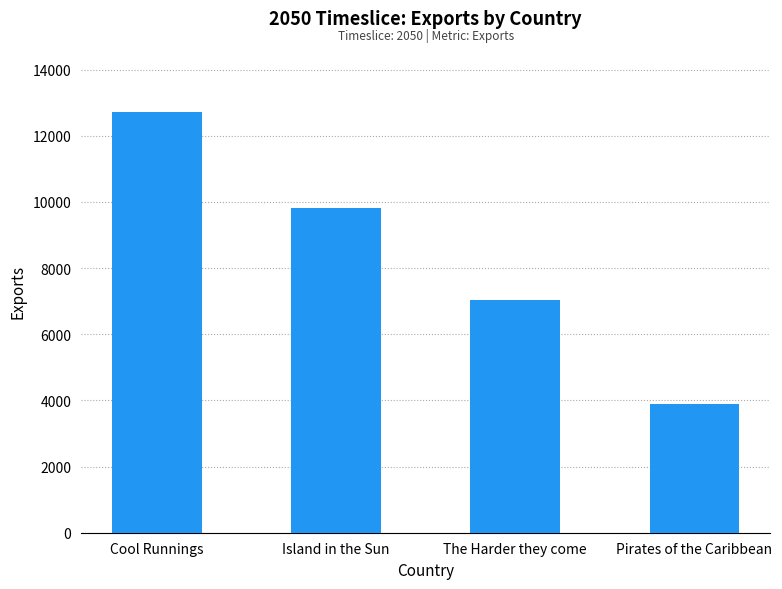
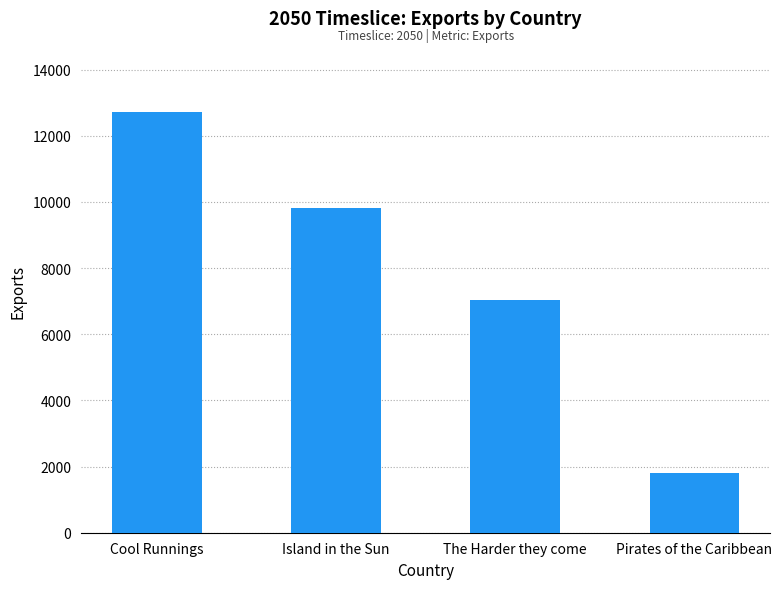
Pirates of the Caribbean: 3900 -> 1800
